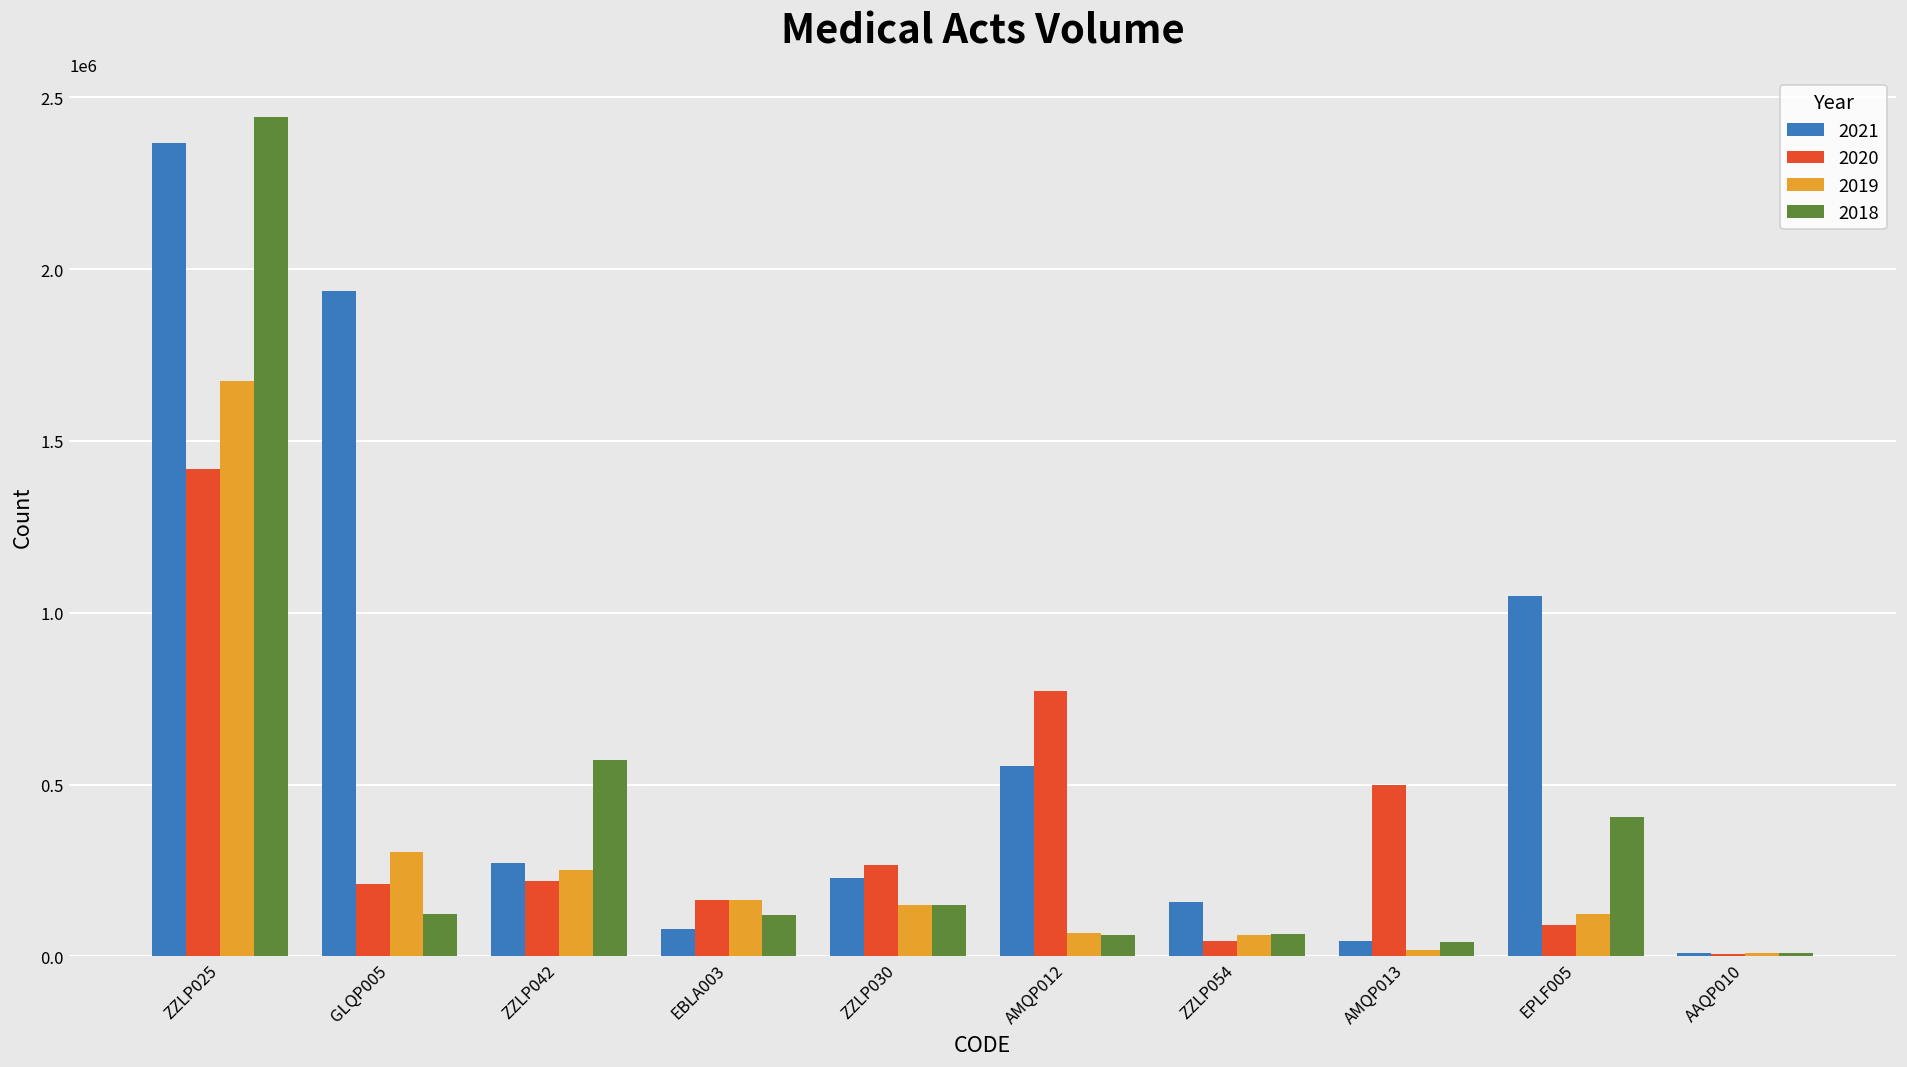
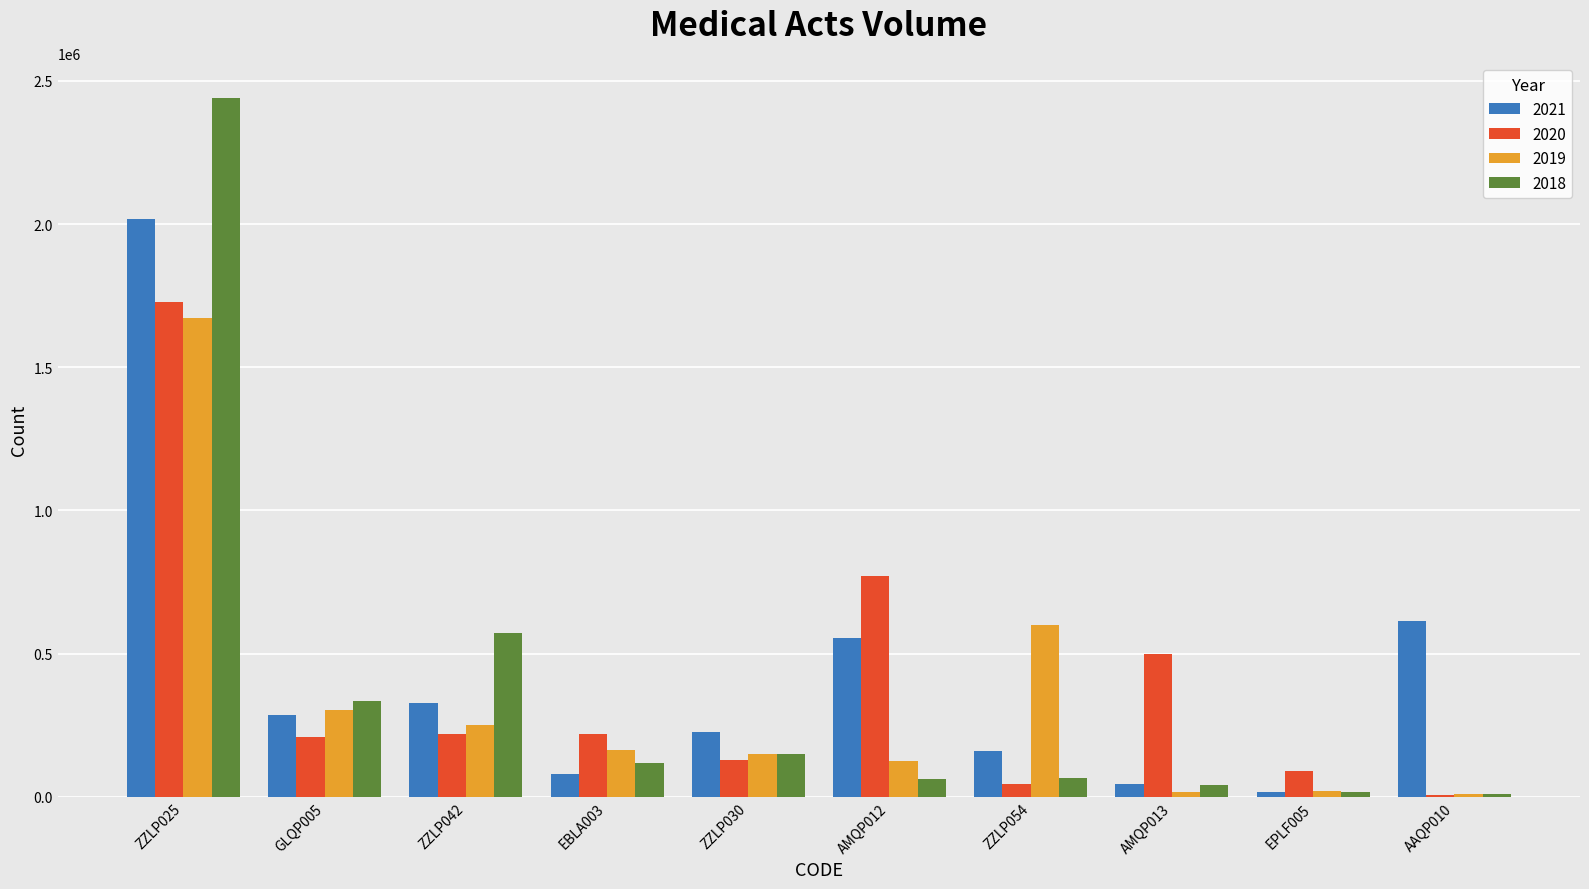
2021, ZZLP025: 2370000 -> 2020000
2020, ZZLP025: 1420000 -> 1730000
2021, GLQP005: 1940000 -> 290000
2018, GLQP005: 120000 -> 340000
2021, ZZLP042: 270000 -> 330000
2020, EBLA003: 160000 -> 220000
2020, ZZLP030: 270000 -> 130000
2019, AMQP012: 70000 -> 120000
2019, ZZLP054: 60000 -> 600000
2021, EPLF005: 1050000 -> 20000
2019, EPLF005: 120000 -> 20000
2018, EPLF005: 410000 -> 20000
2021, AAQP010: 10000 -> 610000
